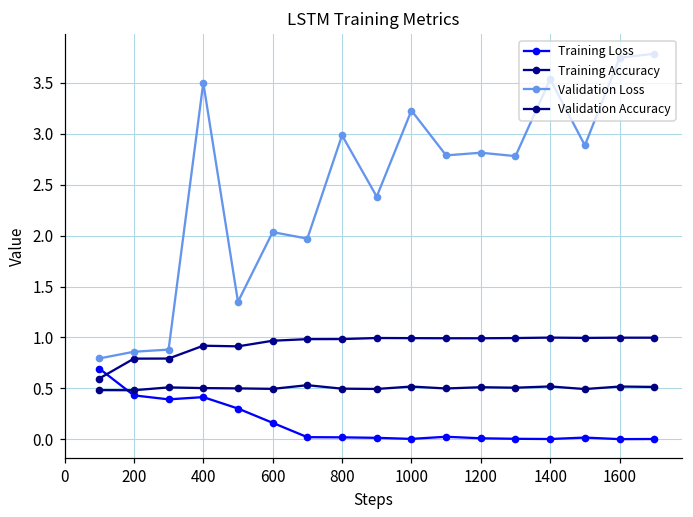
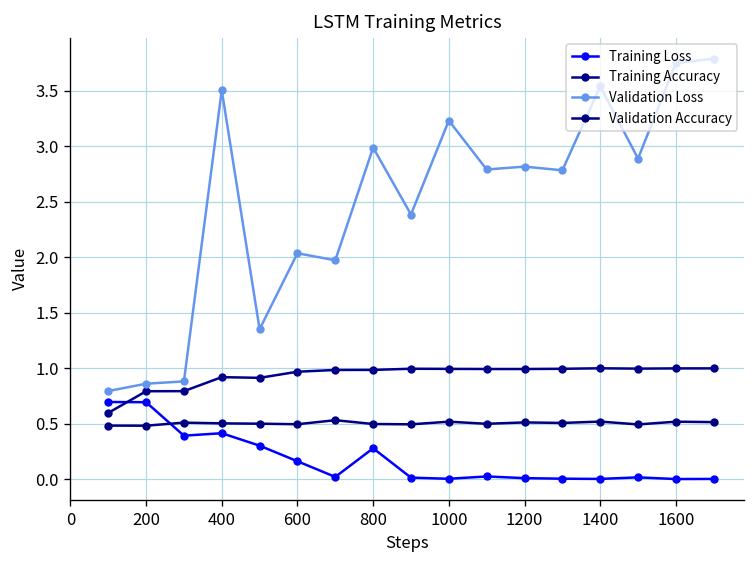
Training Loss, 200: 0.4 -> 0.7
Training Loss, 800: 0.0 -> 0.3
